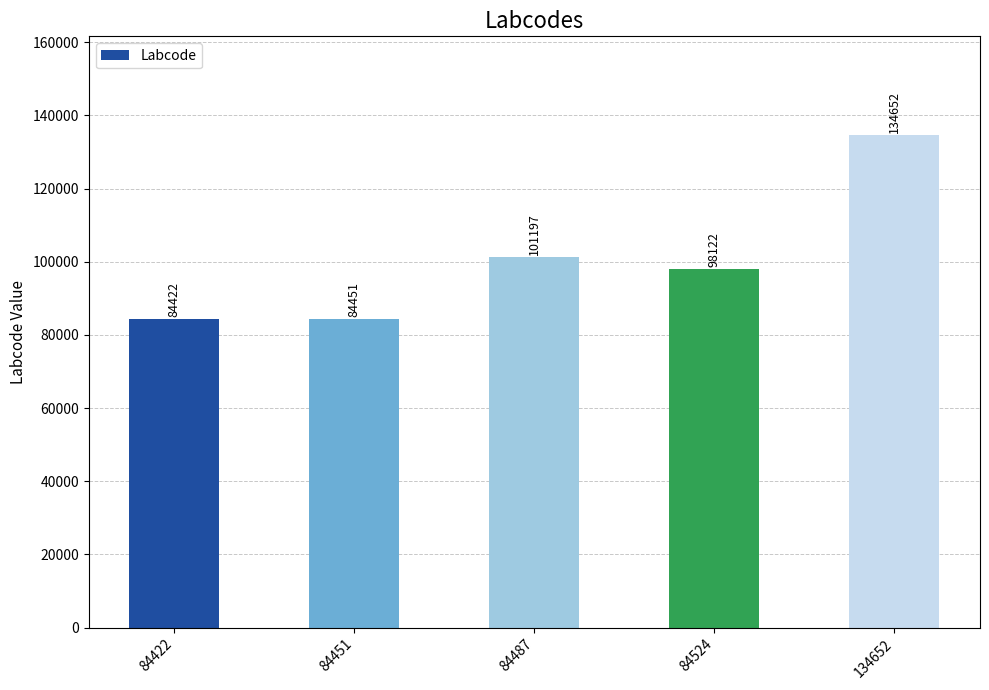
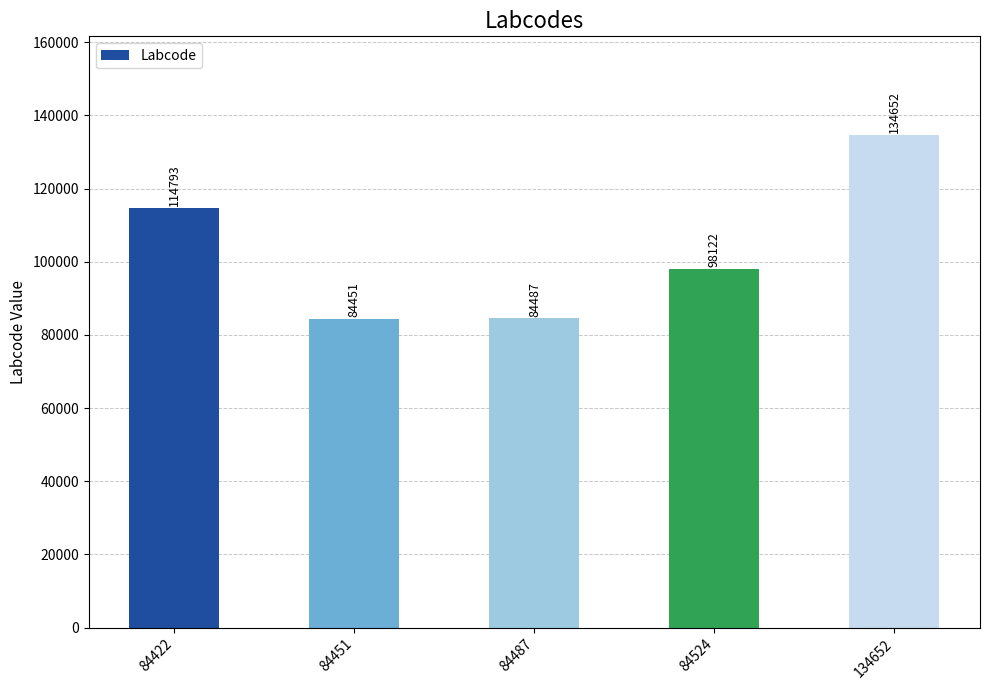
84422: 84422 -> 114793
84487: 101197 -> 84487
